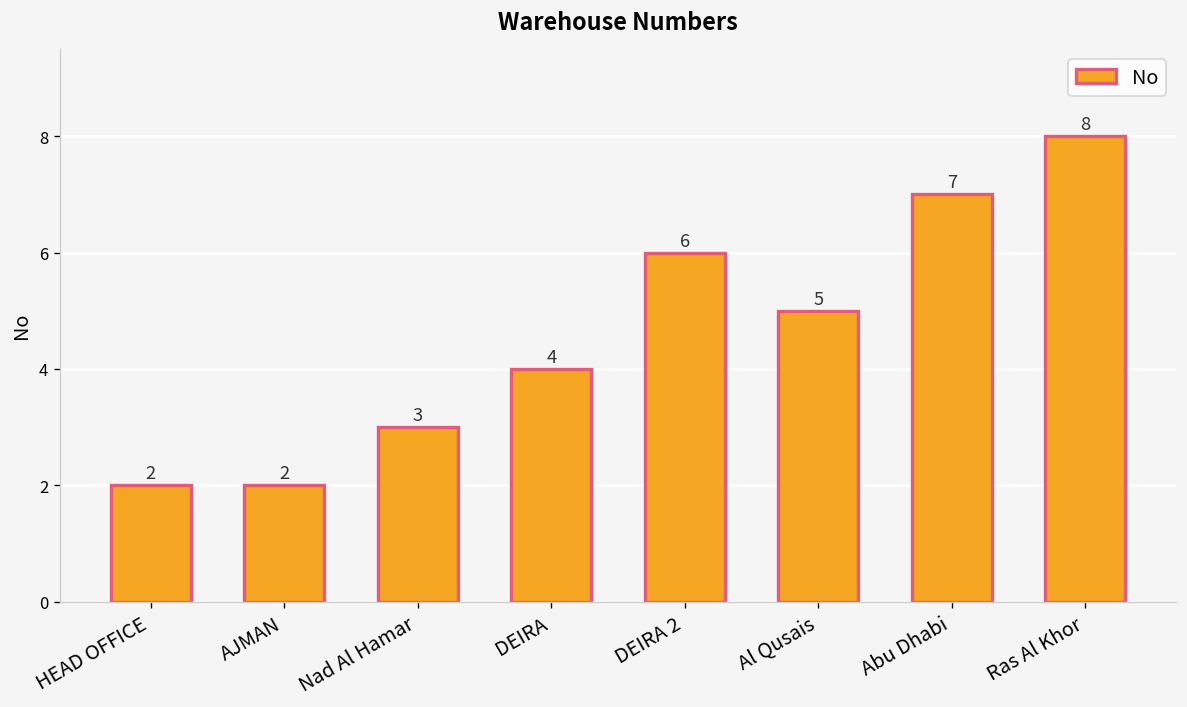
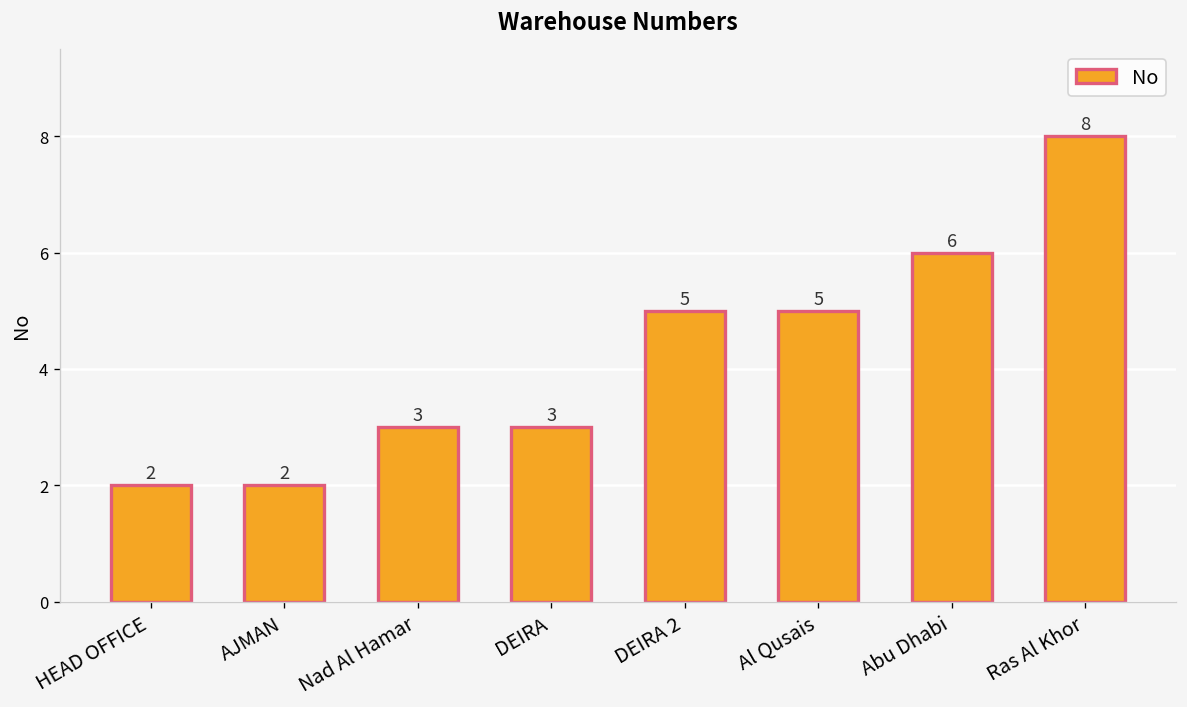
DEIRA: 4 -> 3
DEIRA 2: 6 -> 5
Abu Dhabi: 7 -> 6
